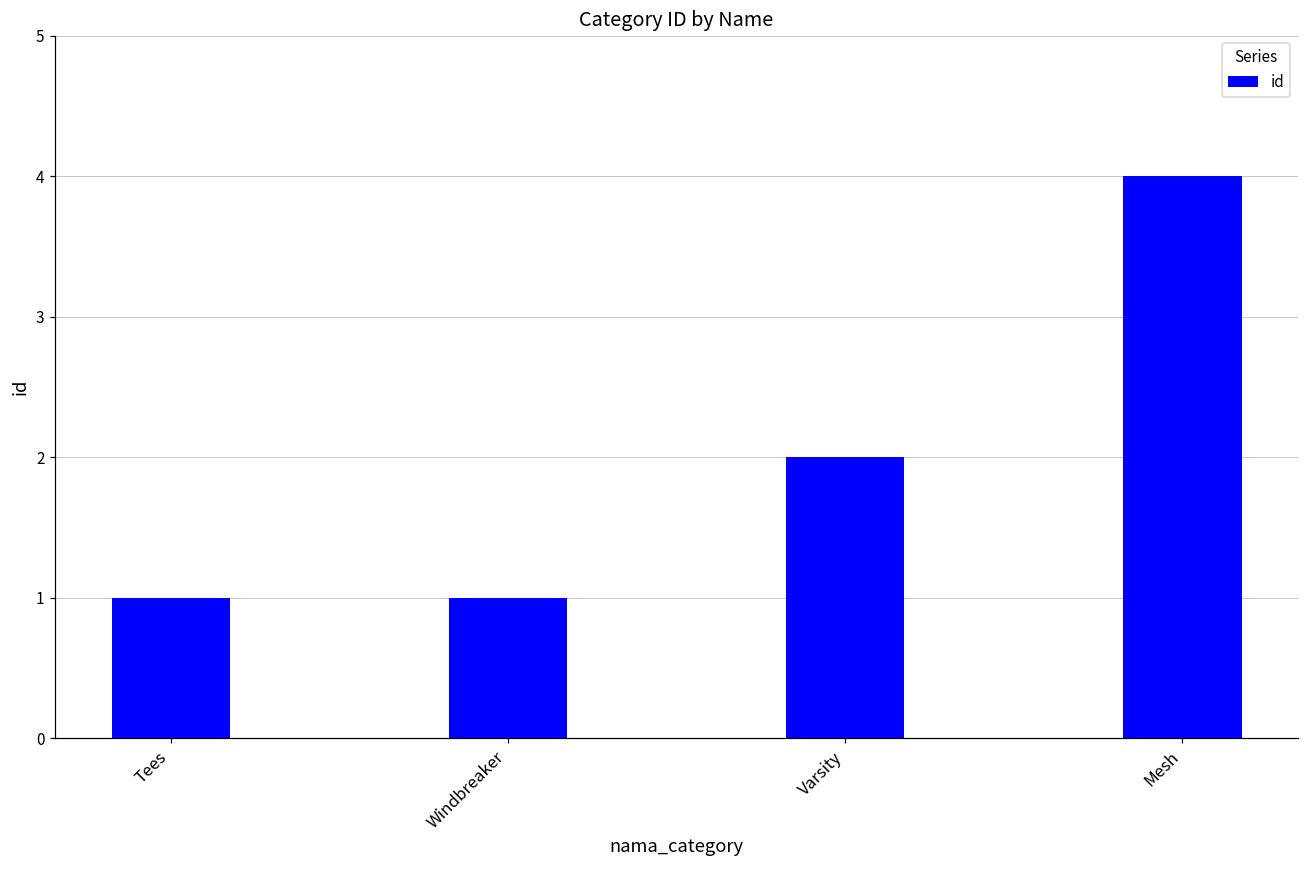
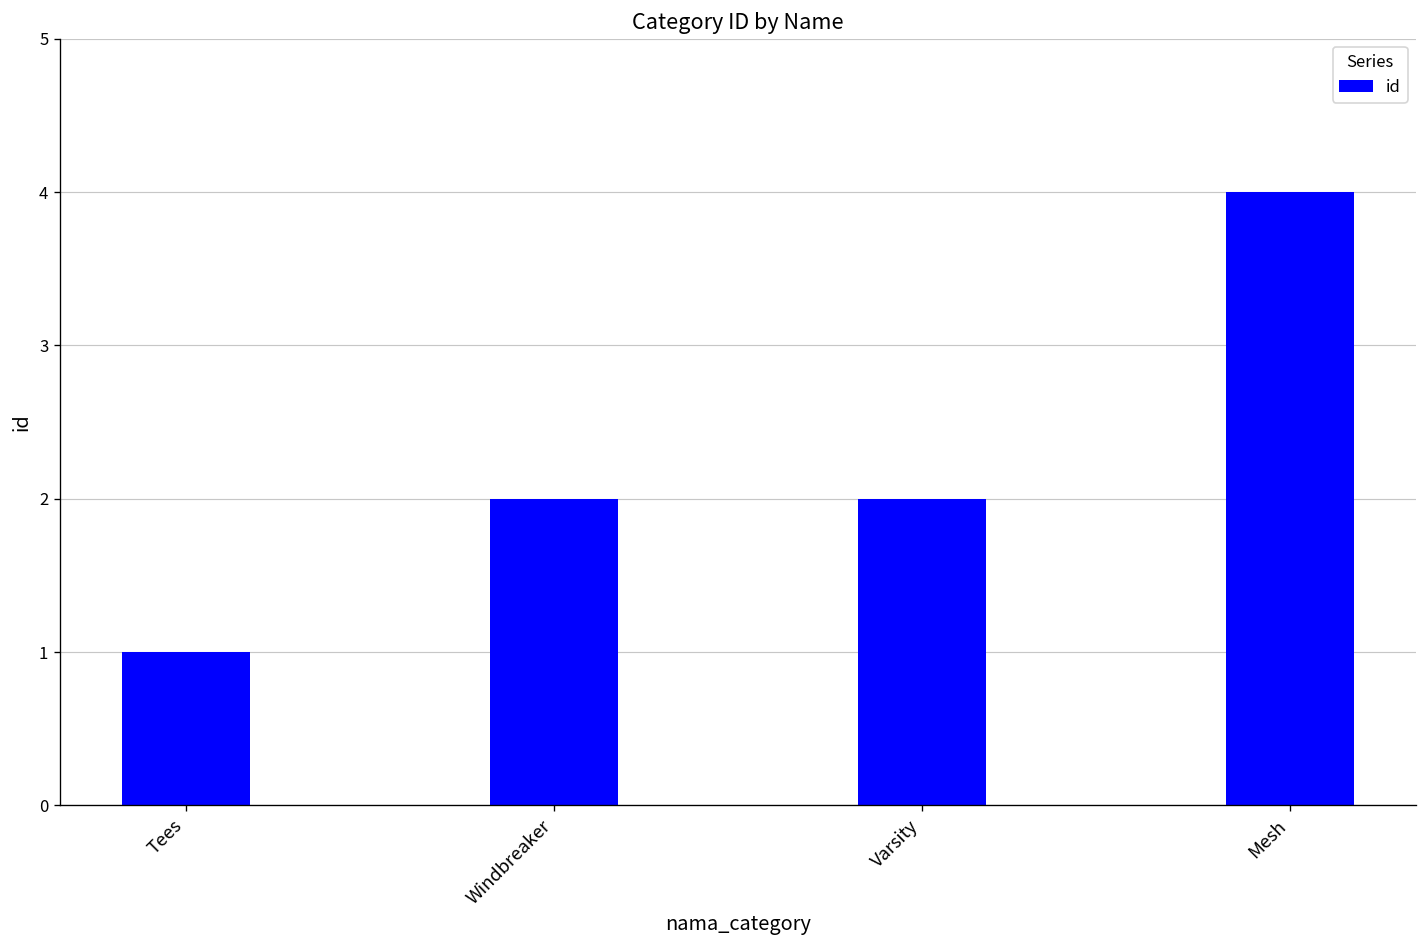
Windbreaker: 1 -> 2
